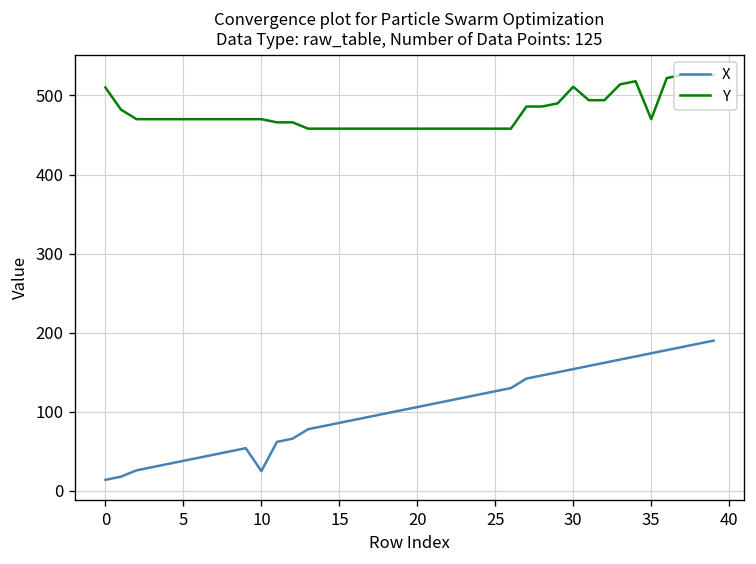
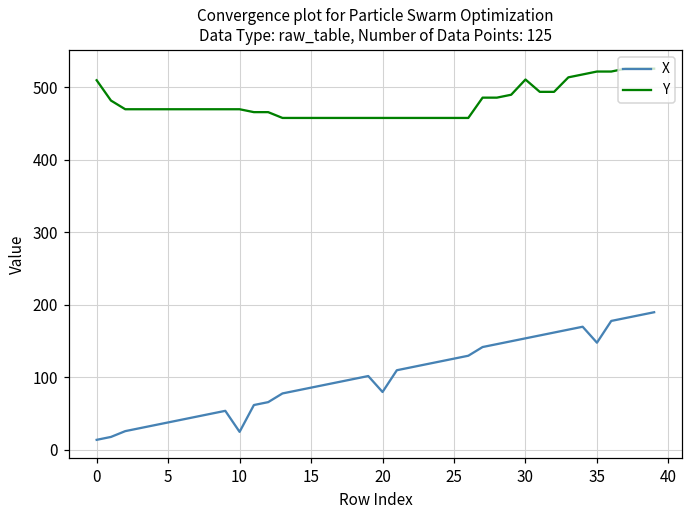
X, 20: 110 -> 80
X, 35: 170 -> 150
Y, 35: 470 -> 520
